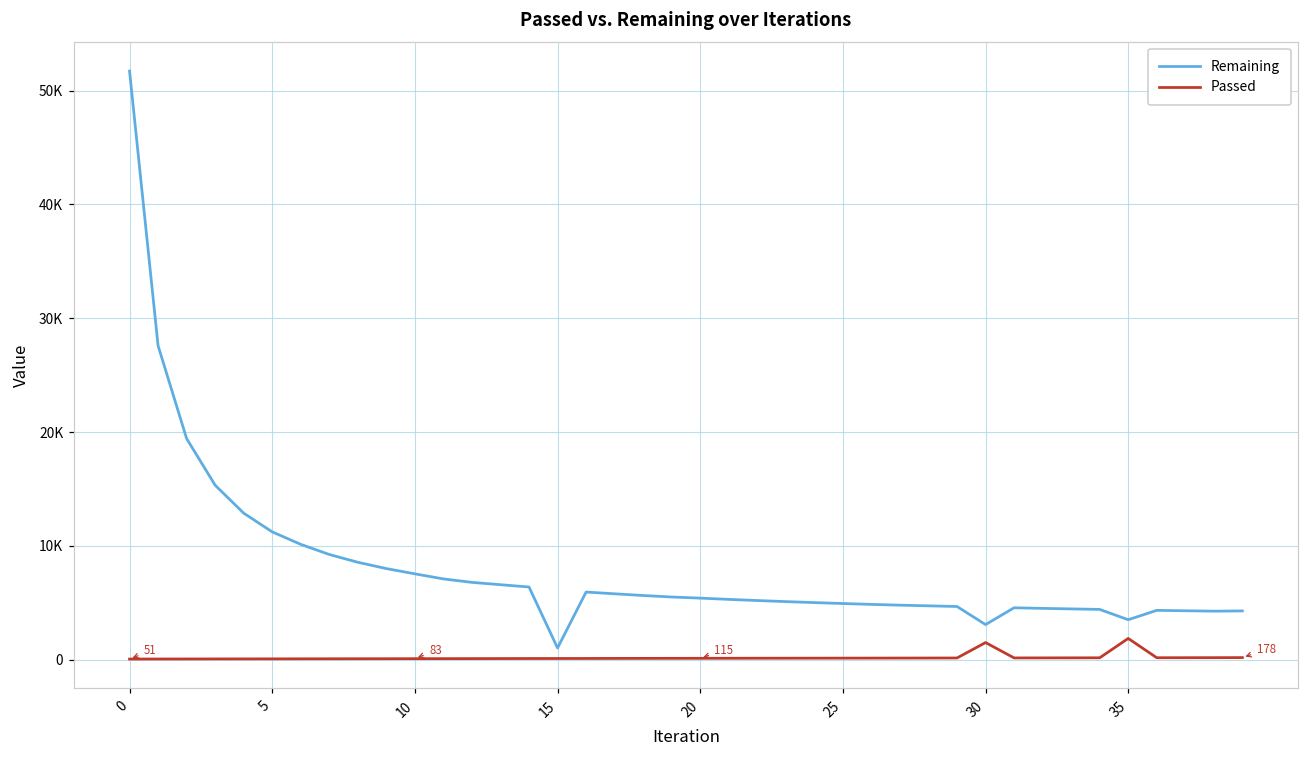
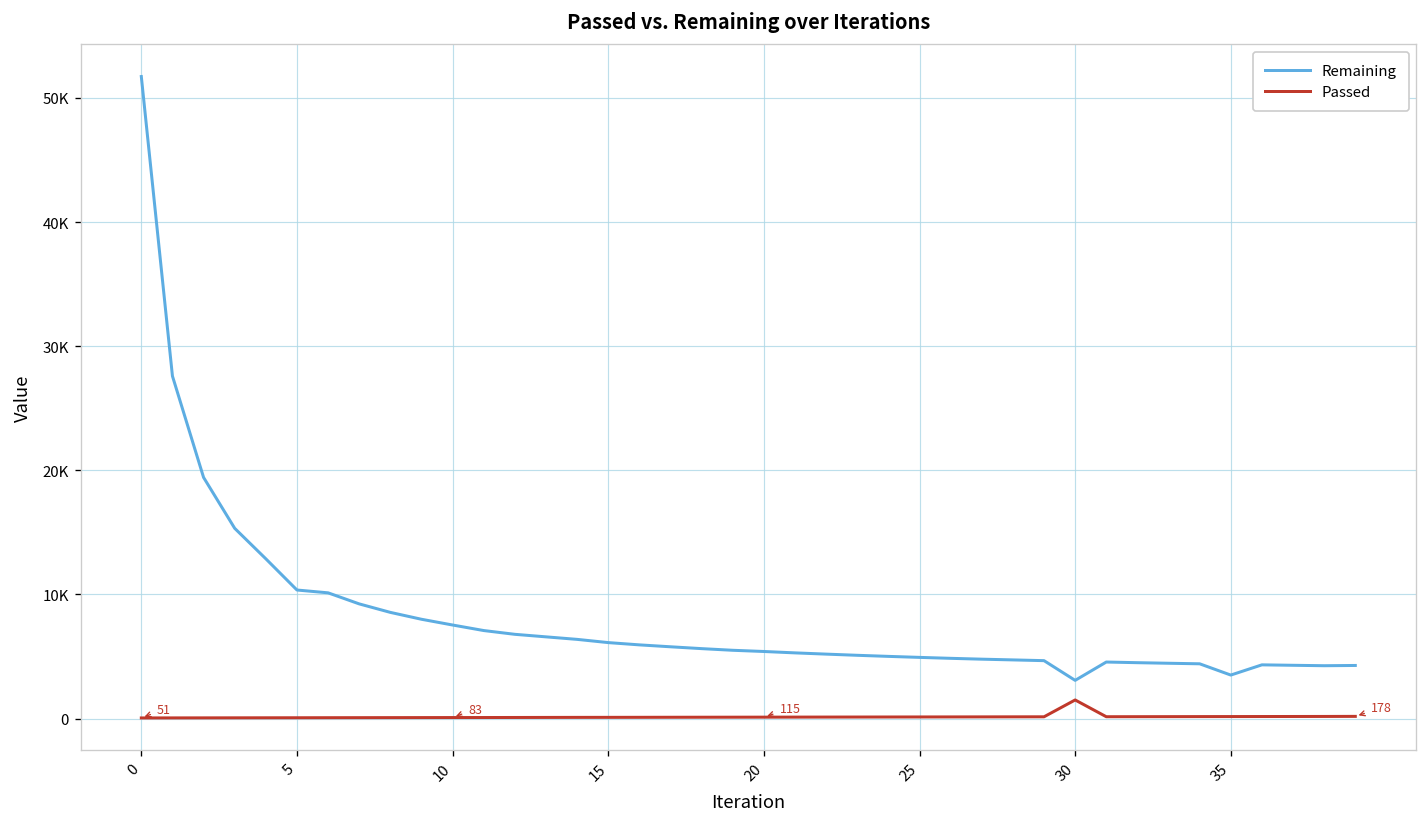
Remaining, 5: 11200 -> 10400
Remaining, 15: 1000 -> 6100
Passed, 35: 1900 -> 200
